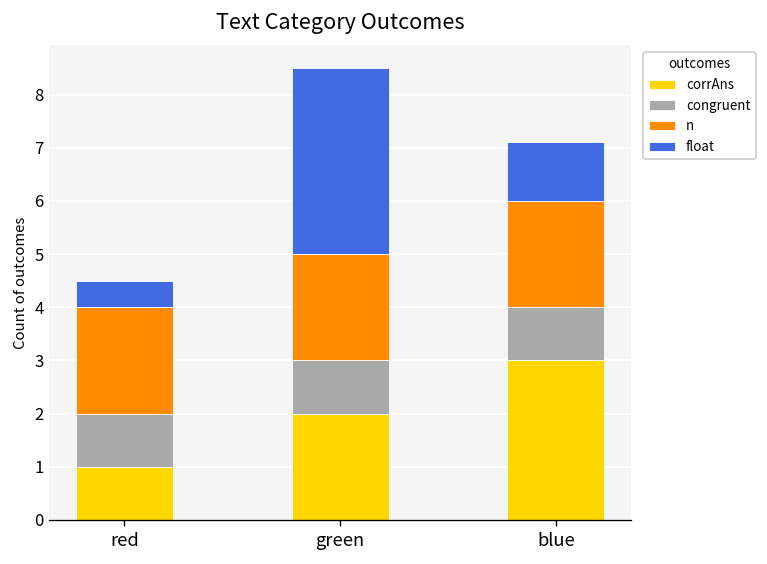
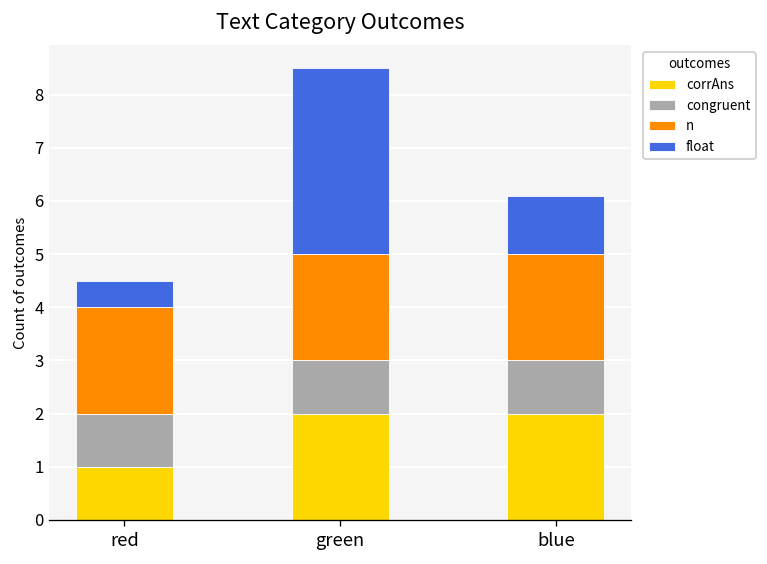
corrAns, blue: 3 -> 2
